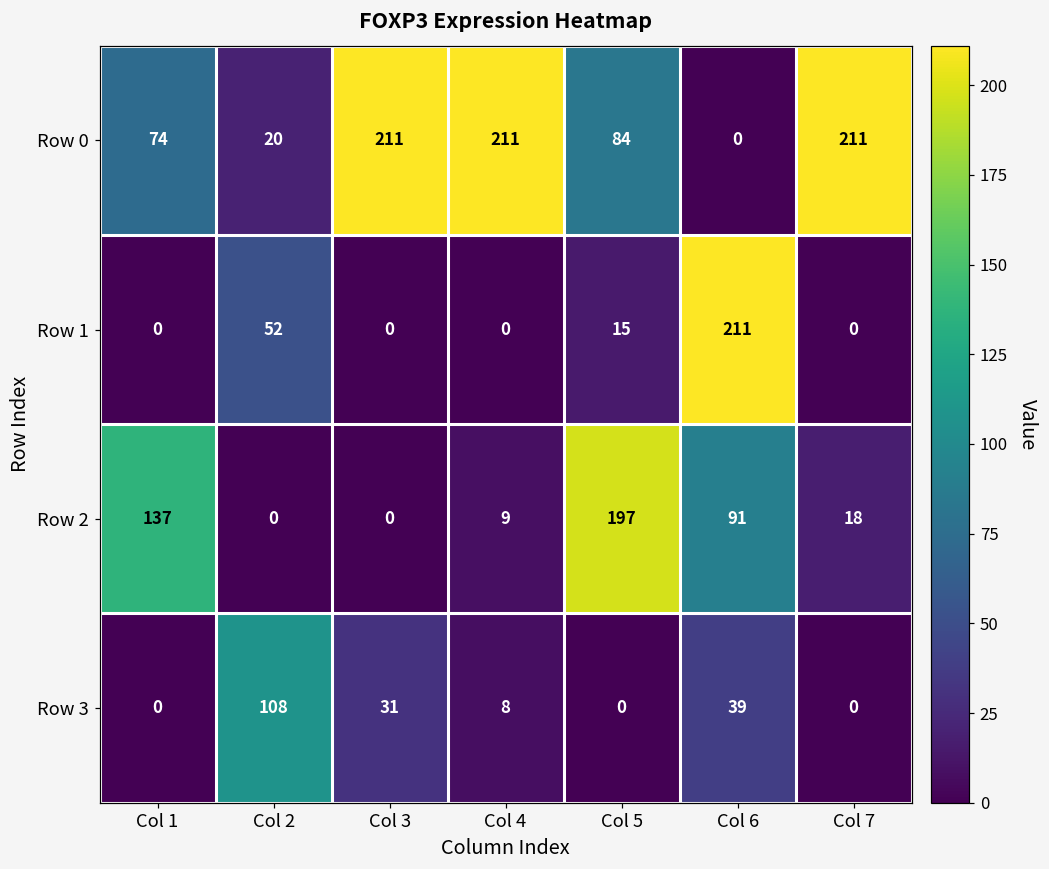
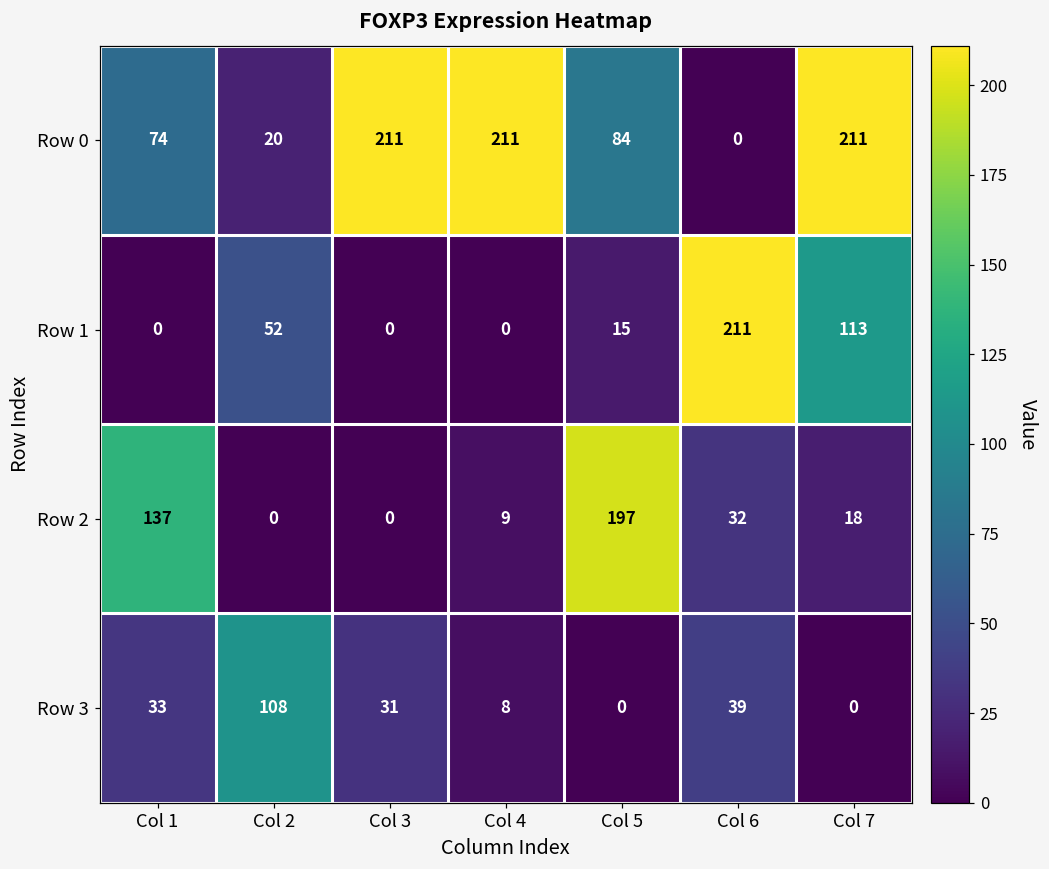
Row 1, Col 7: 0 -> 113
Row 2, Col 6: 91 -> 32
Row 3, Col 1: 0 -> 33
